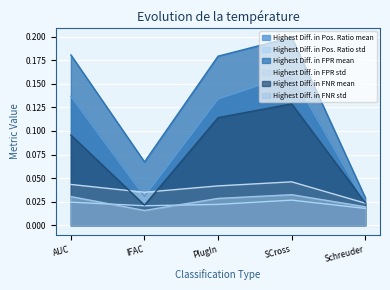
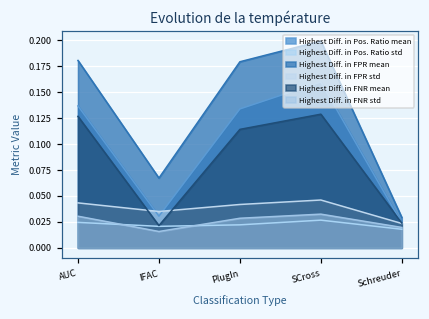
Highest Diff. in FNR mean, AUC: 0.10 -> 0.13
